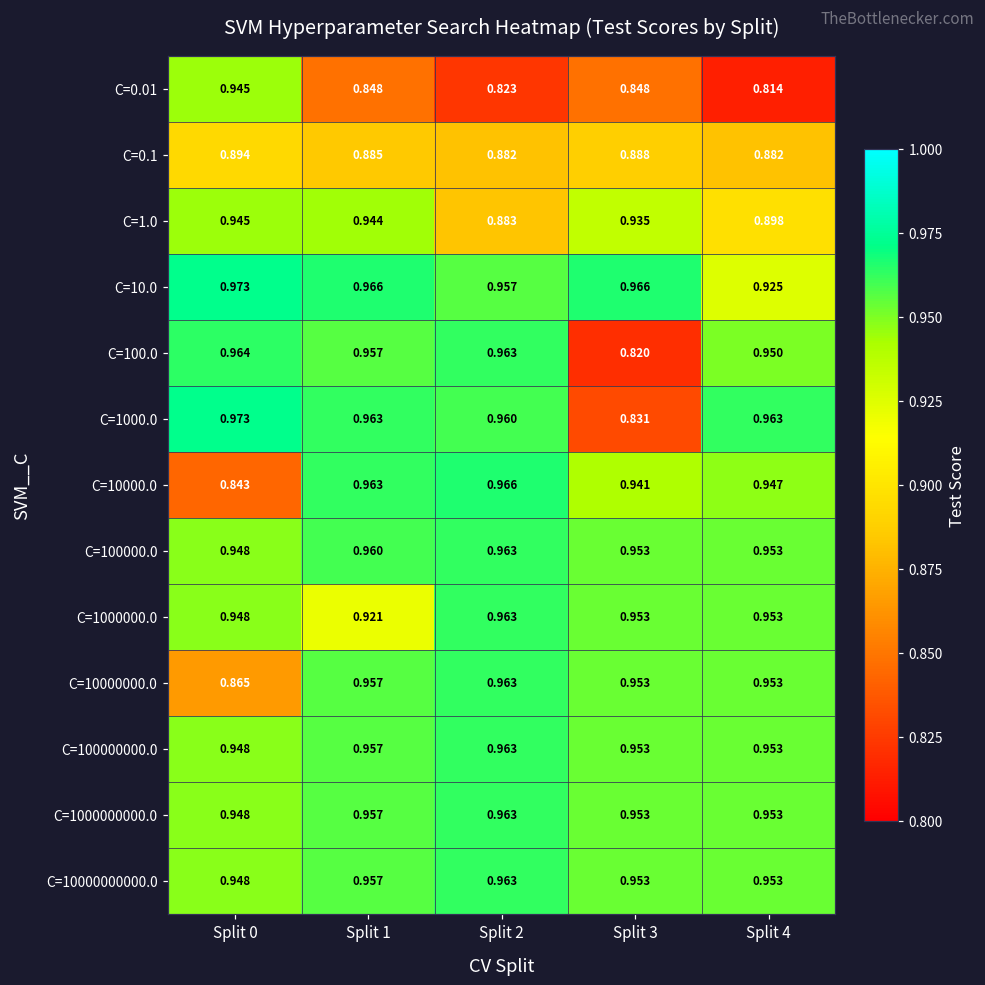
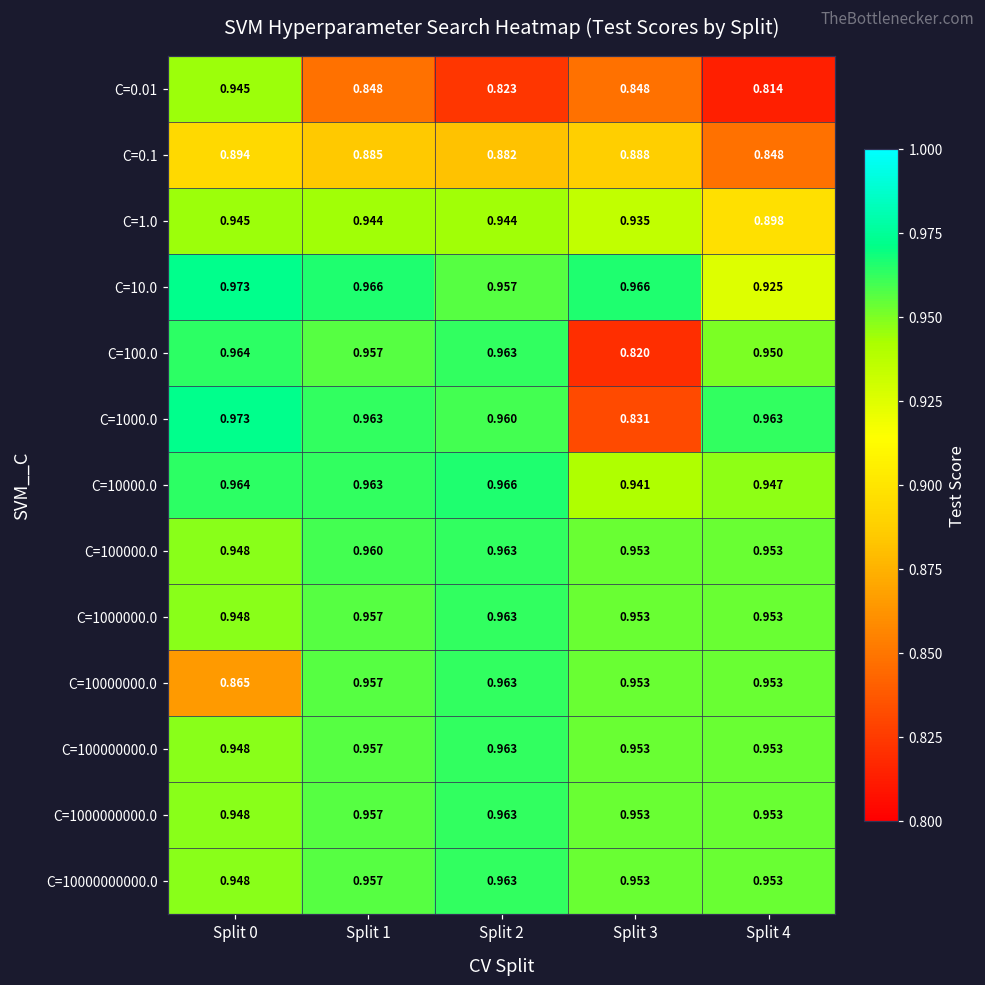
C=0.1, Split 4: 0.882 -> 0.848
C=1.0, Split 2: 0.883 -> 0.944
C=10000.0, Split 0: 0.843 -> 0.964
C=1000000.0, Split 1: 0.921 -> 0.957
